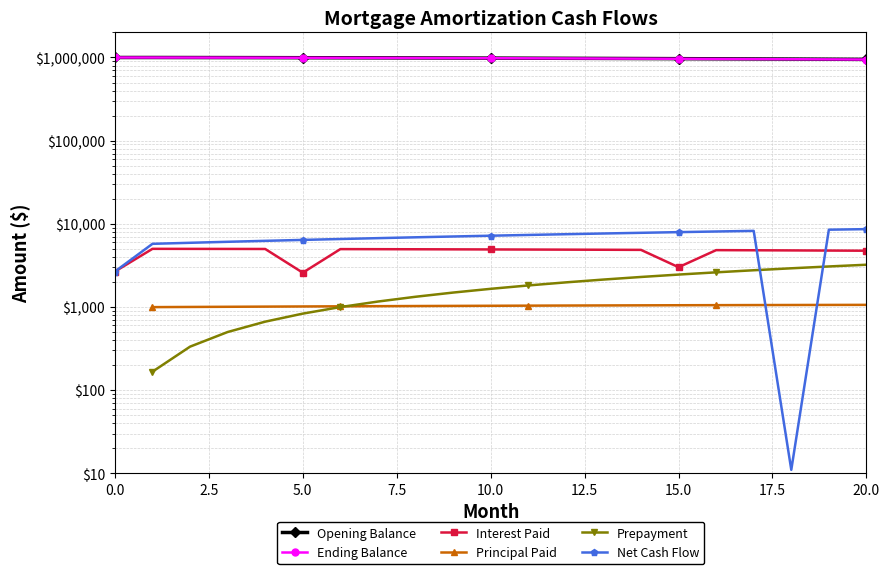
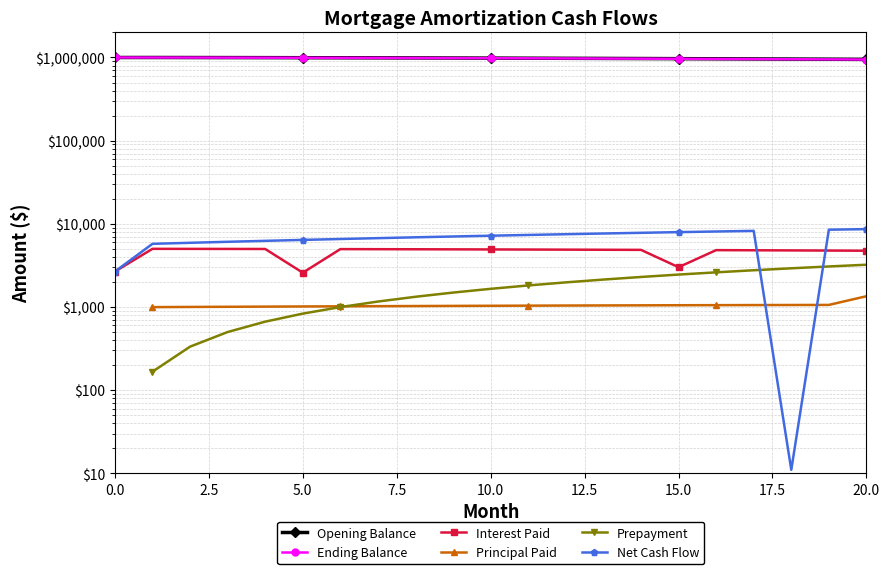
Principal Paid, 20.0: $1,100 -> $1,300
